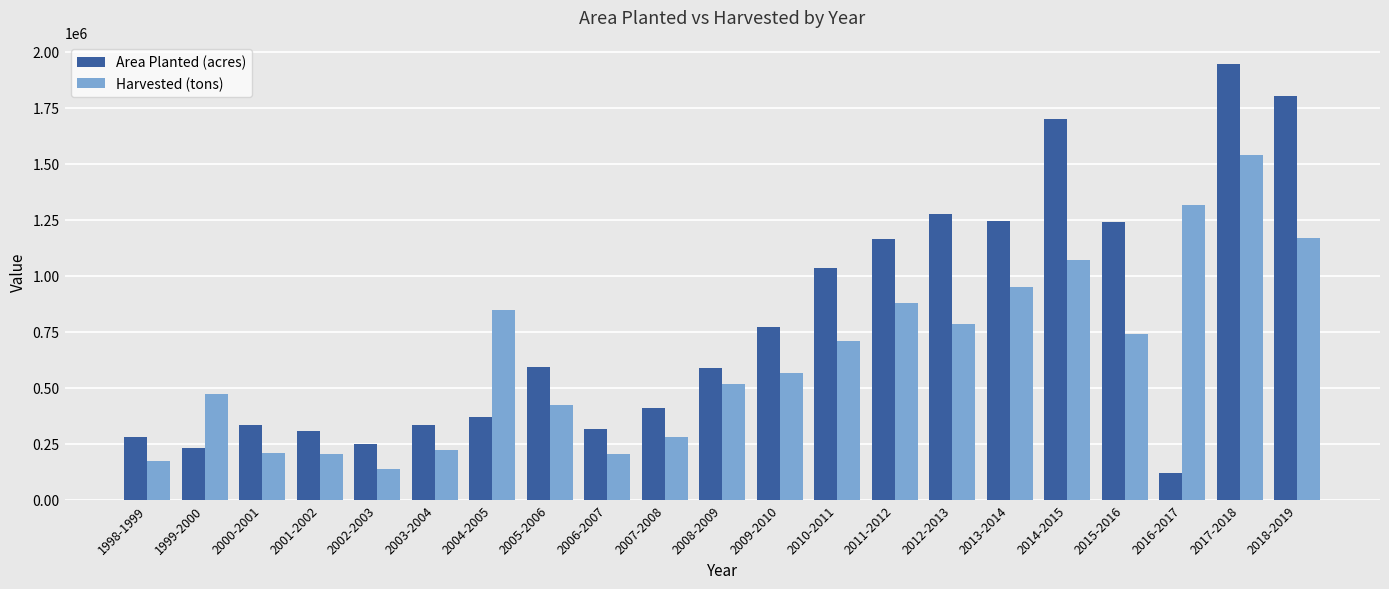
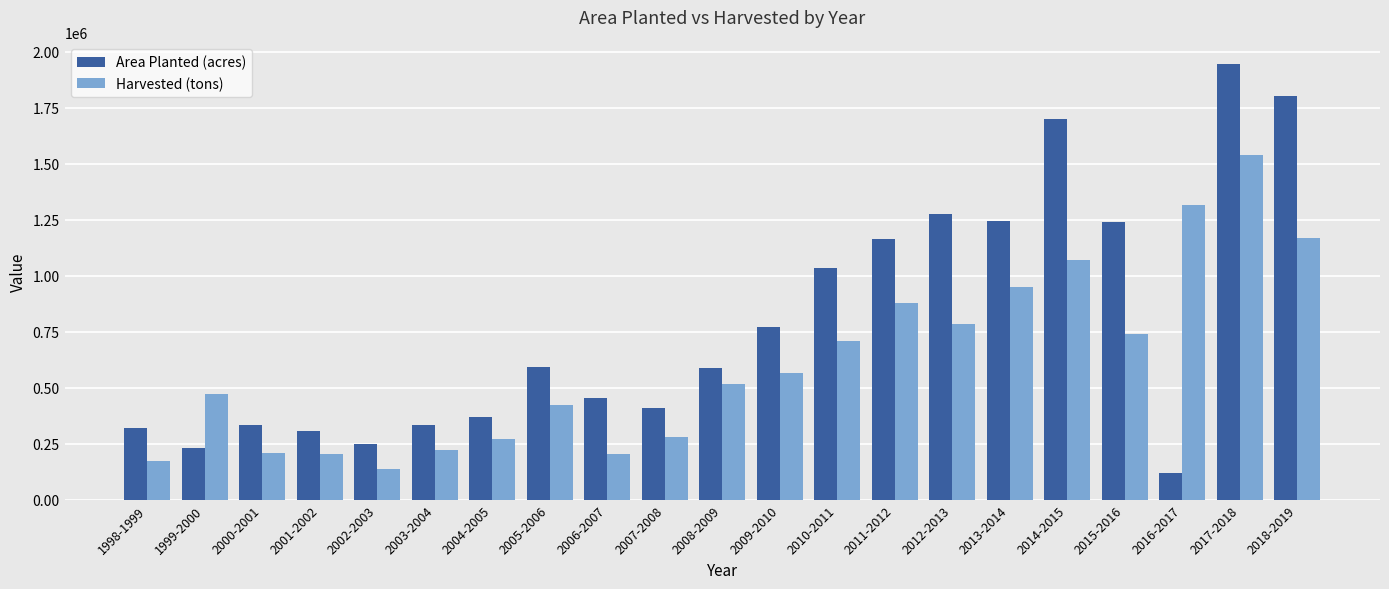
Area Planted (acres), 1998-1999: 280000 -> 320000
Harvested (tons), 2004-2005: 850000 -> 270000
Area Planted (acres), 2006-2007: 310000 -> 450000
